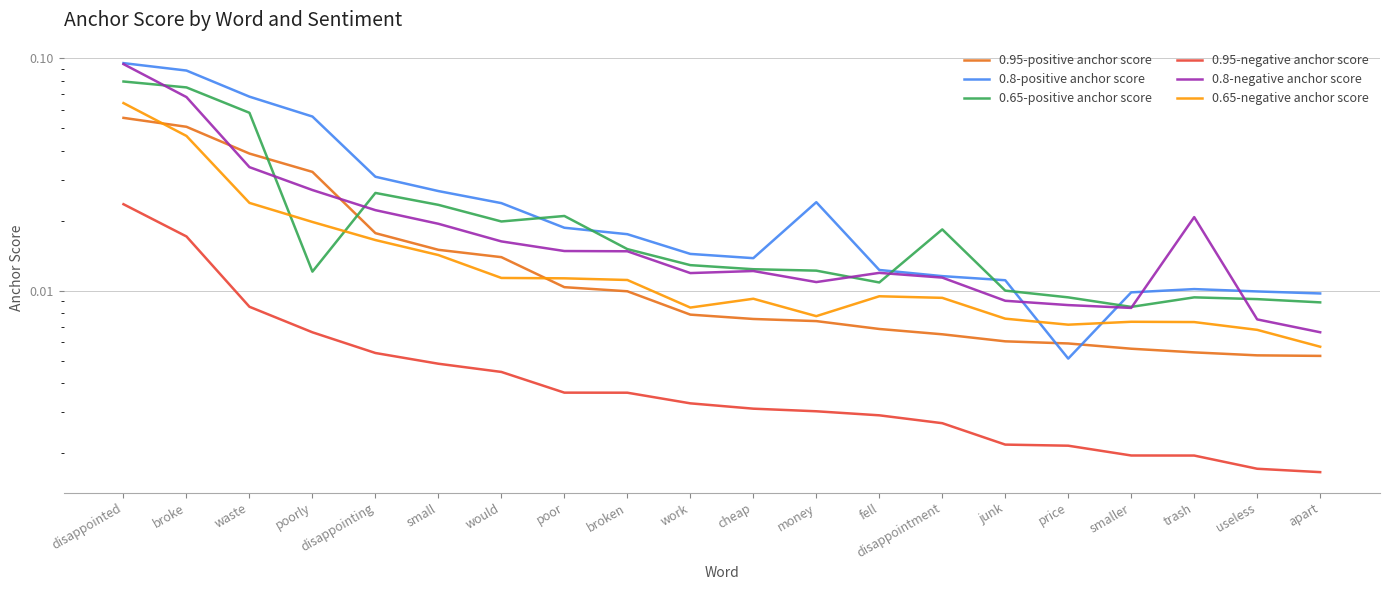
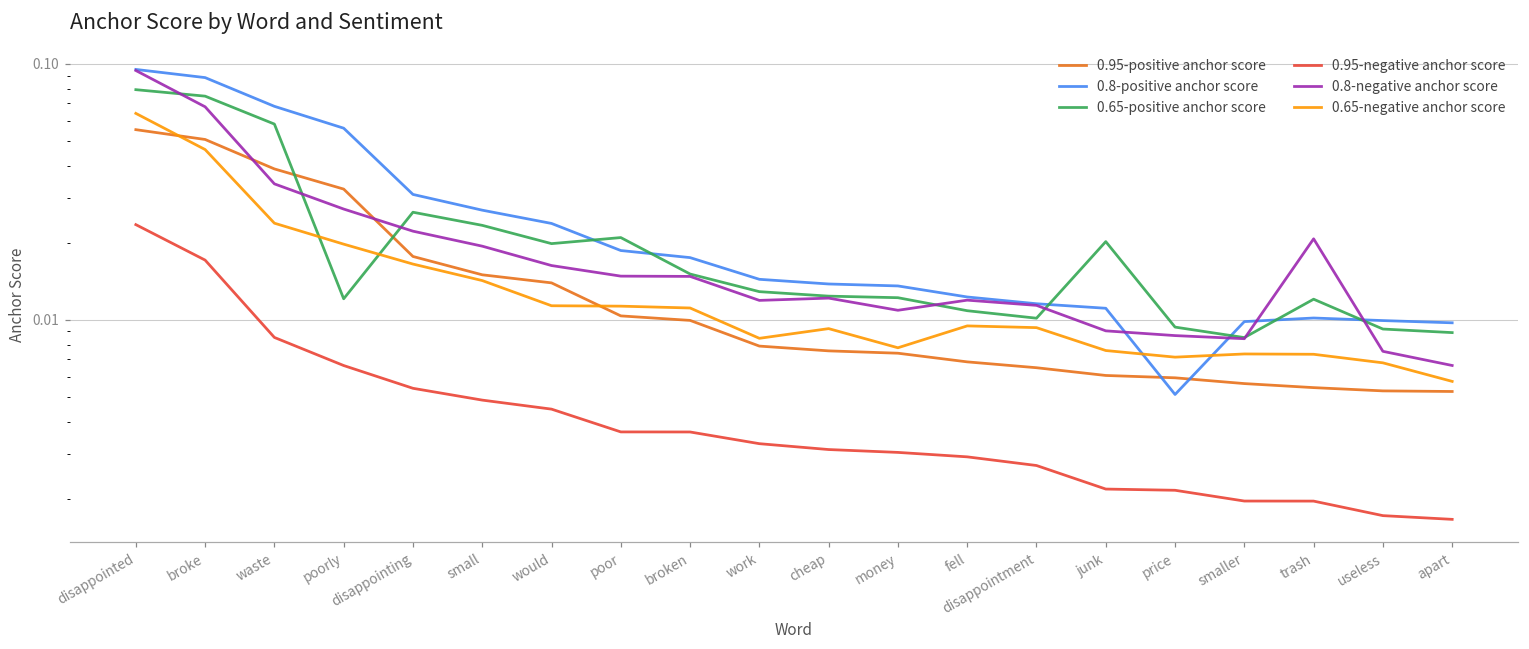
0.8-positive anchor score, money: 0.024 -> 0.014
0.65-positive anchor score, disappointment: 0.018 -> 0.010
0.65-positive anchor score, junk: 0.0100 -> 0.020
0.65-positive anchor score, trash: 0.0094 -> 0.012
